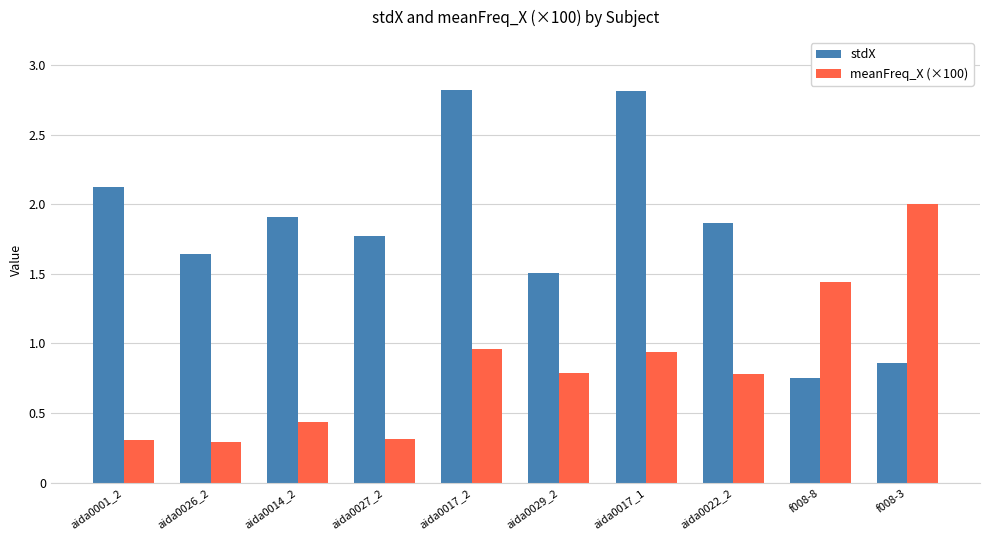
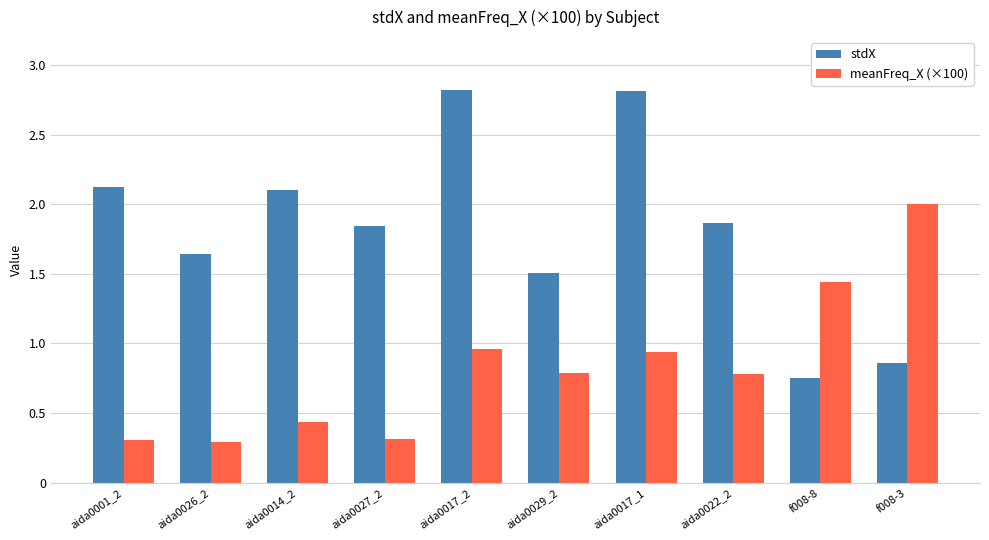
stdX, aida0014_2: 1.90 -> 2.11
stdX, aida0027_2: 1.77 -> 1.85
